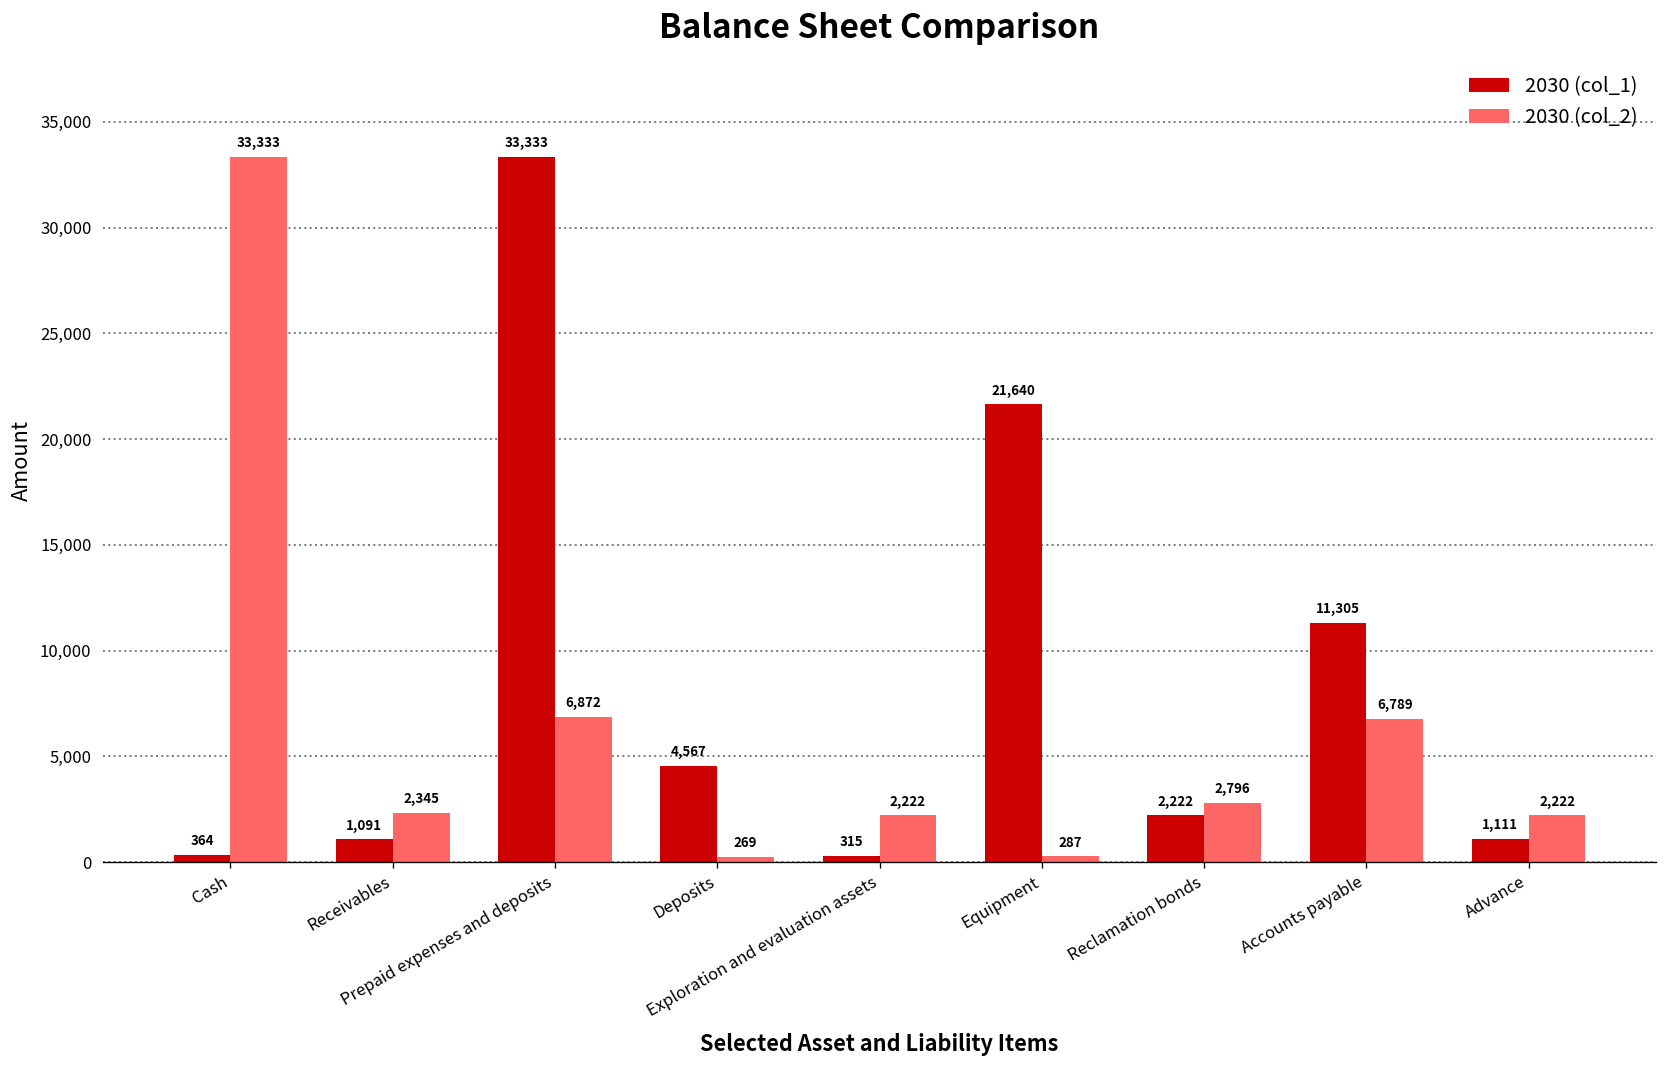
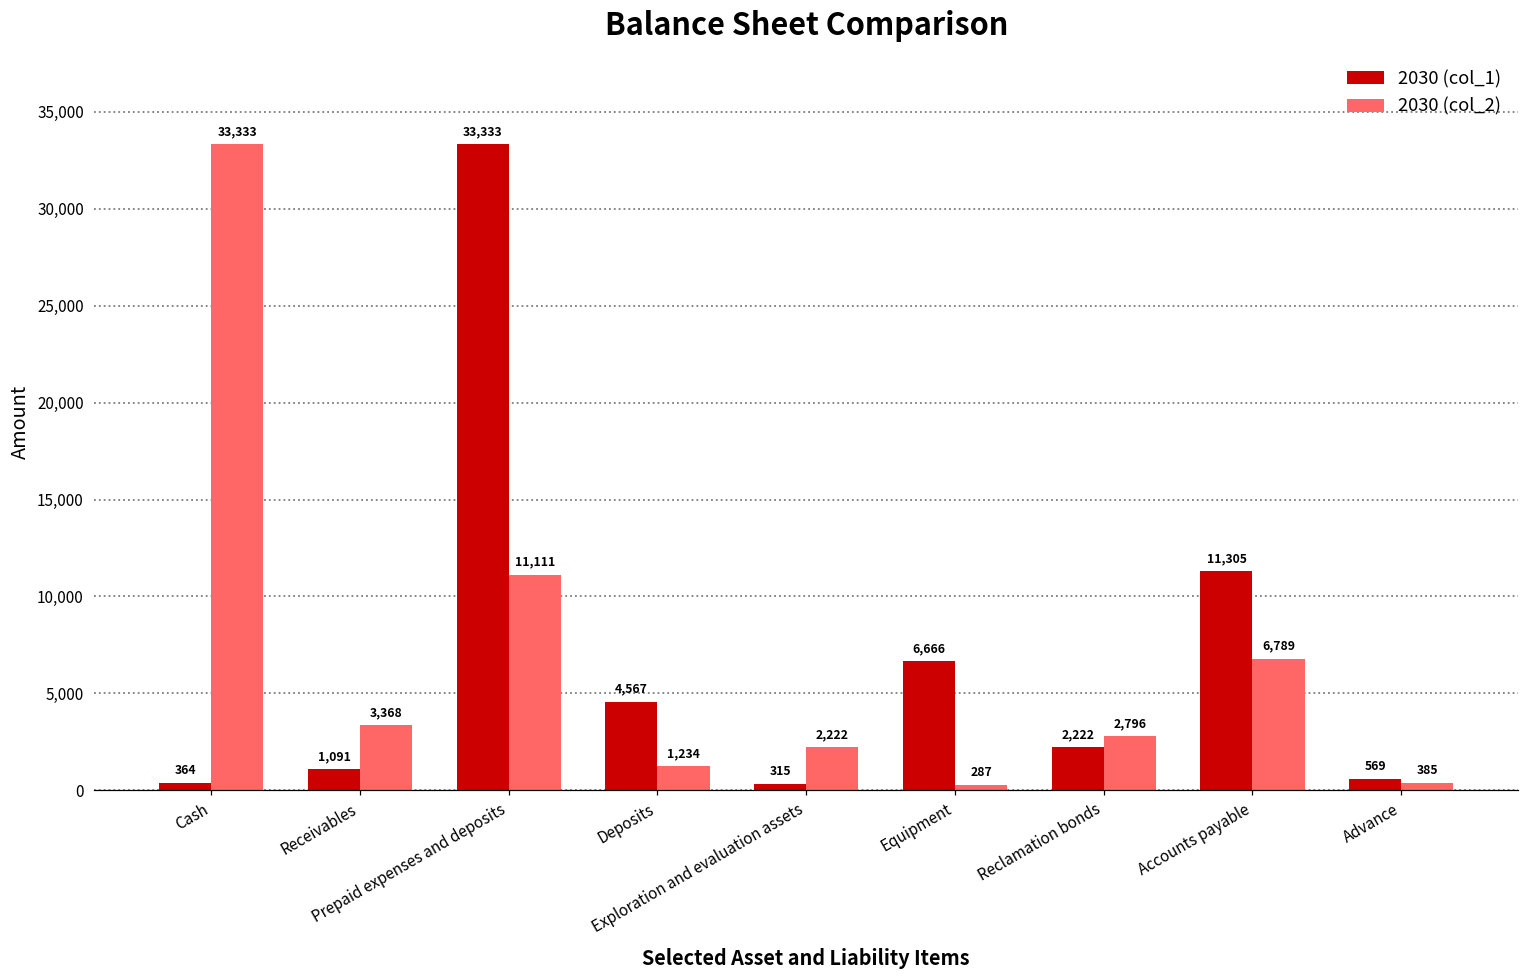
2030 (col_2), Receivables: 2,345 -> 3,368
2030 (col_2), Prepaid expenses and deposits: 6,872 -> 11,111
2030 (col_2), Deposits: 269 -> 1,234
2030 (col_1), Equipment: 21,640 -> 6,666
2030 (col_1), Advance: 1,111 -> 569
2030 (col_2), Advance: 2,222 -> 385
